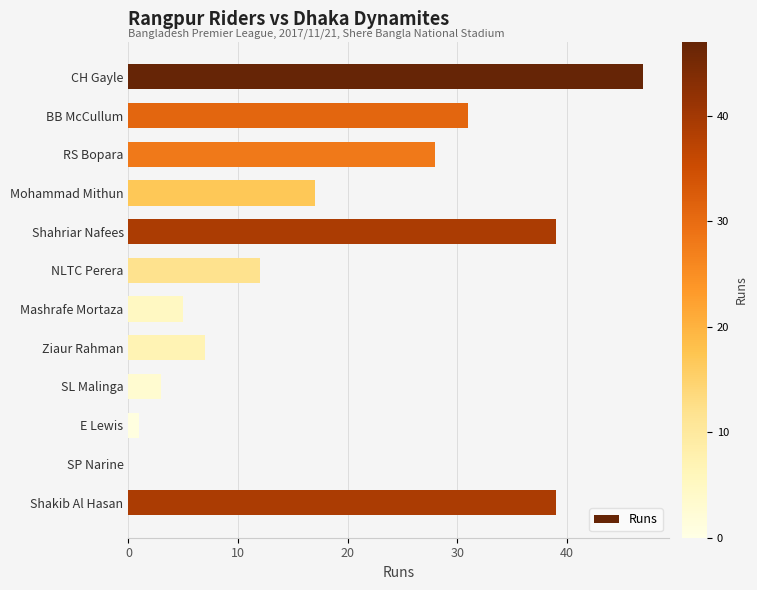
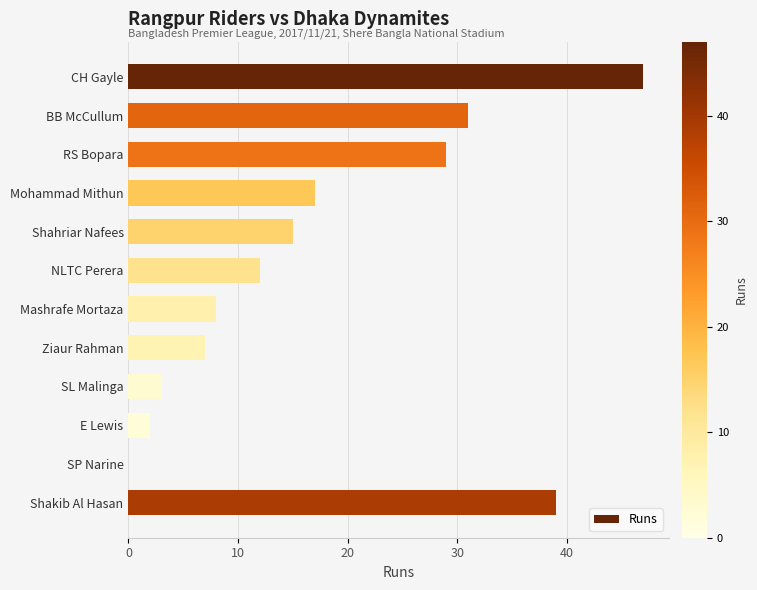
RS Bopara: 28 -> 29
Shahriar Nafees: 39 -> 15
Mashrafe Mortaza: 5 -> 8
E Lewis: 1 -> 2
